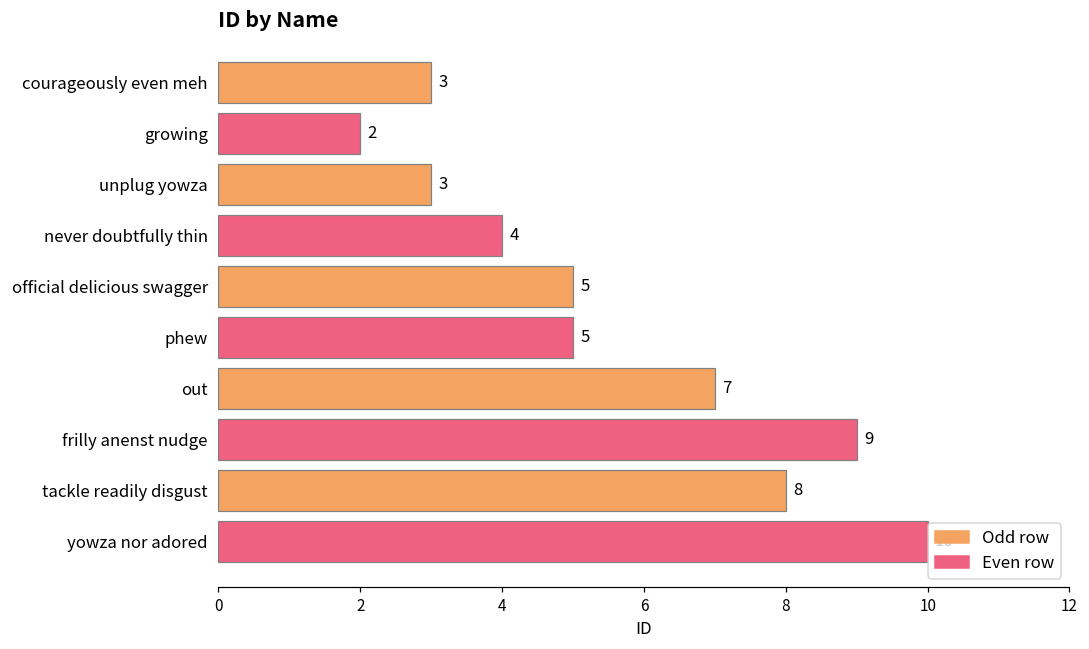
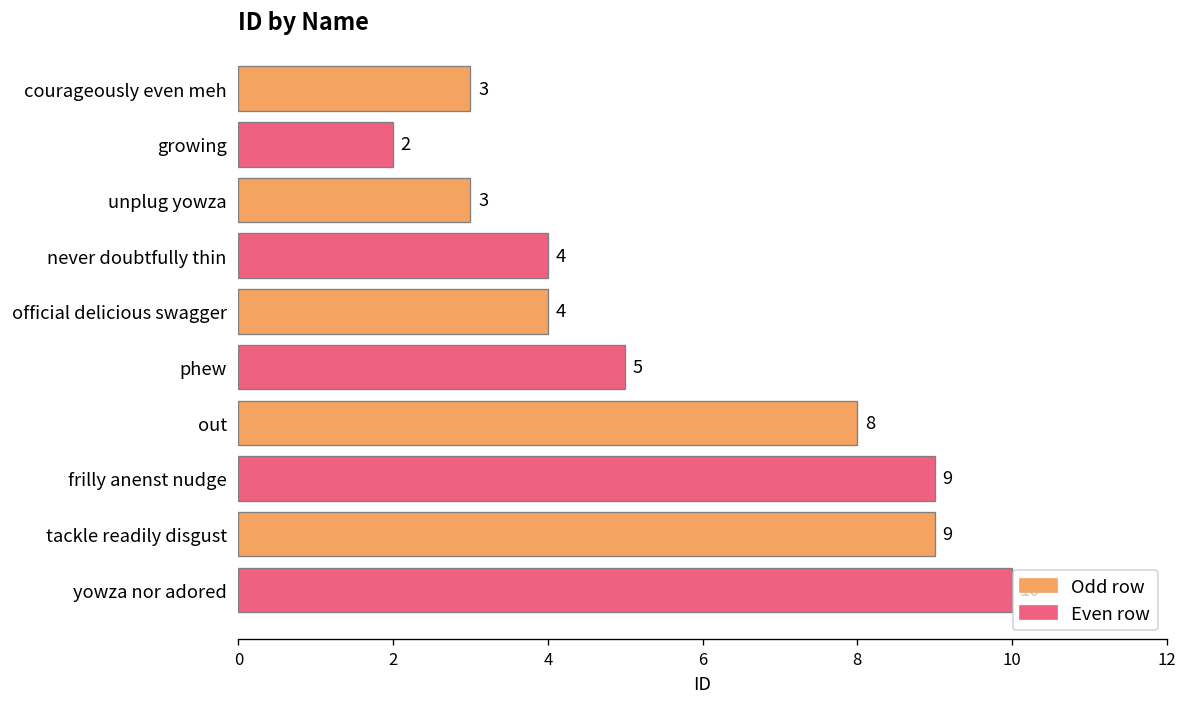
official delicious swagger: 5 -> 4
out: 7 -> 8
tackle readily disgust: 8 -> 9
